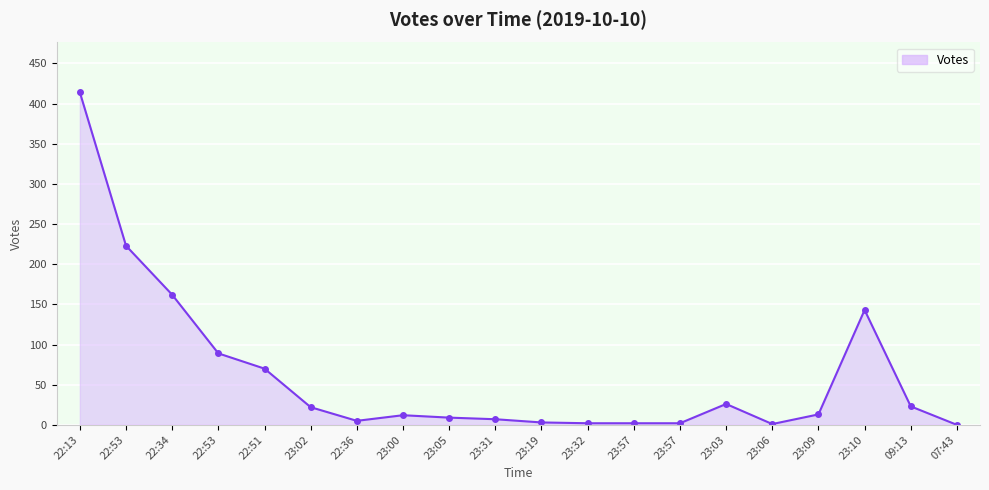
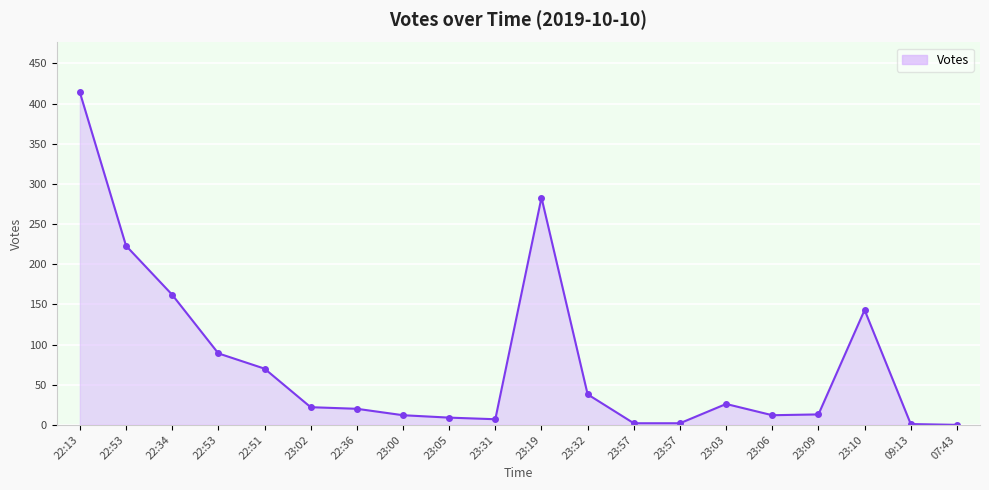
22:36: 10 -> 20
23:19: 0 -> 280
23:32: 0 -> 40
23:06: 0 -> 10
09:13: 20 -> 0
